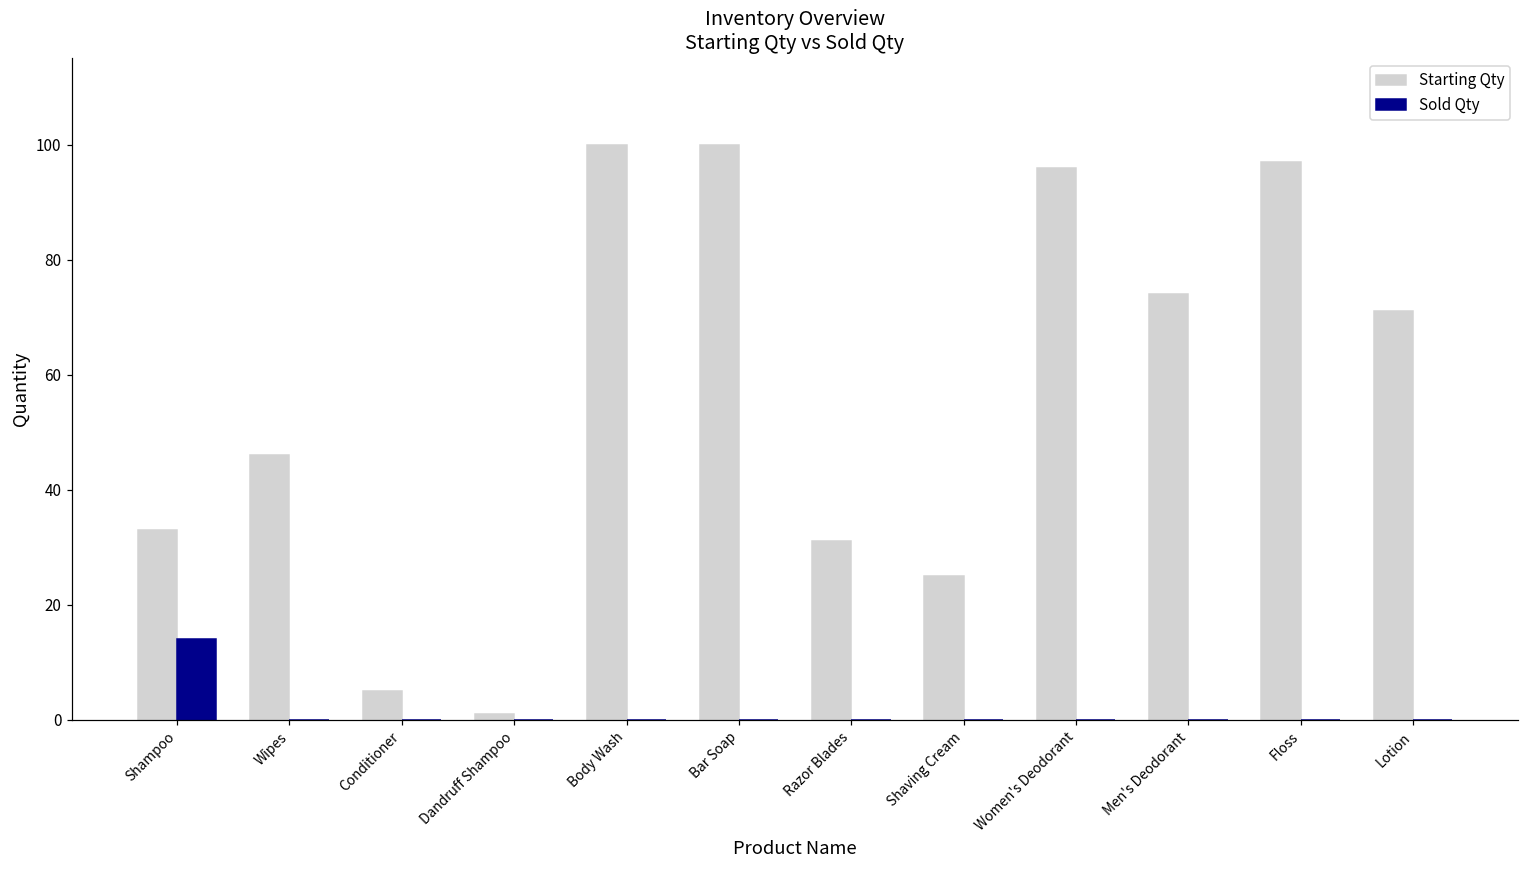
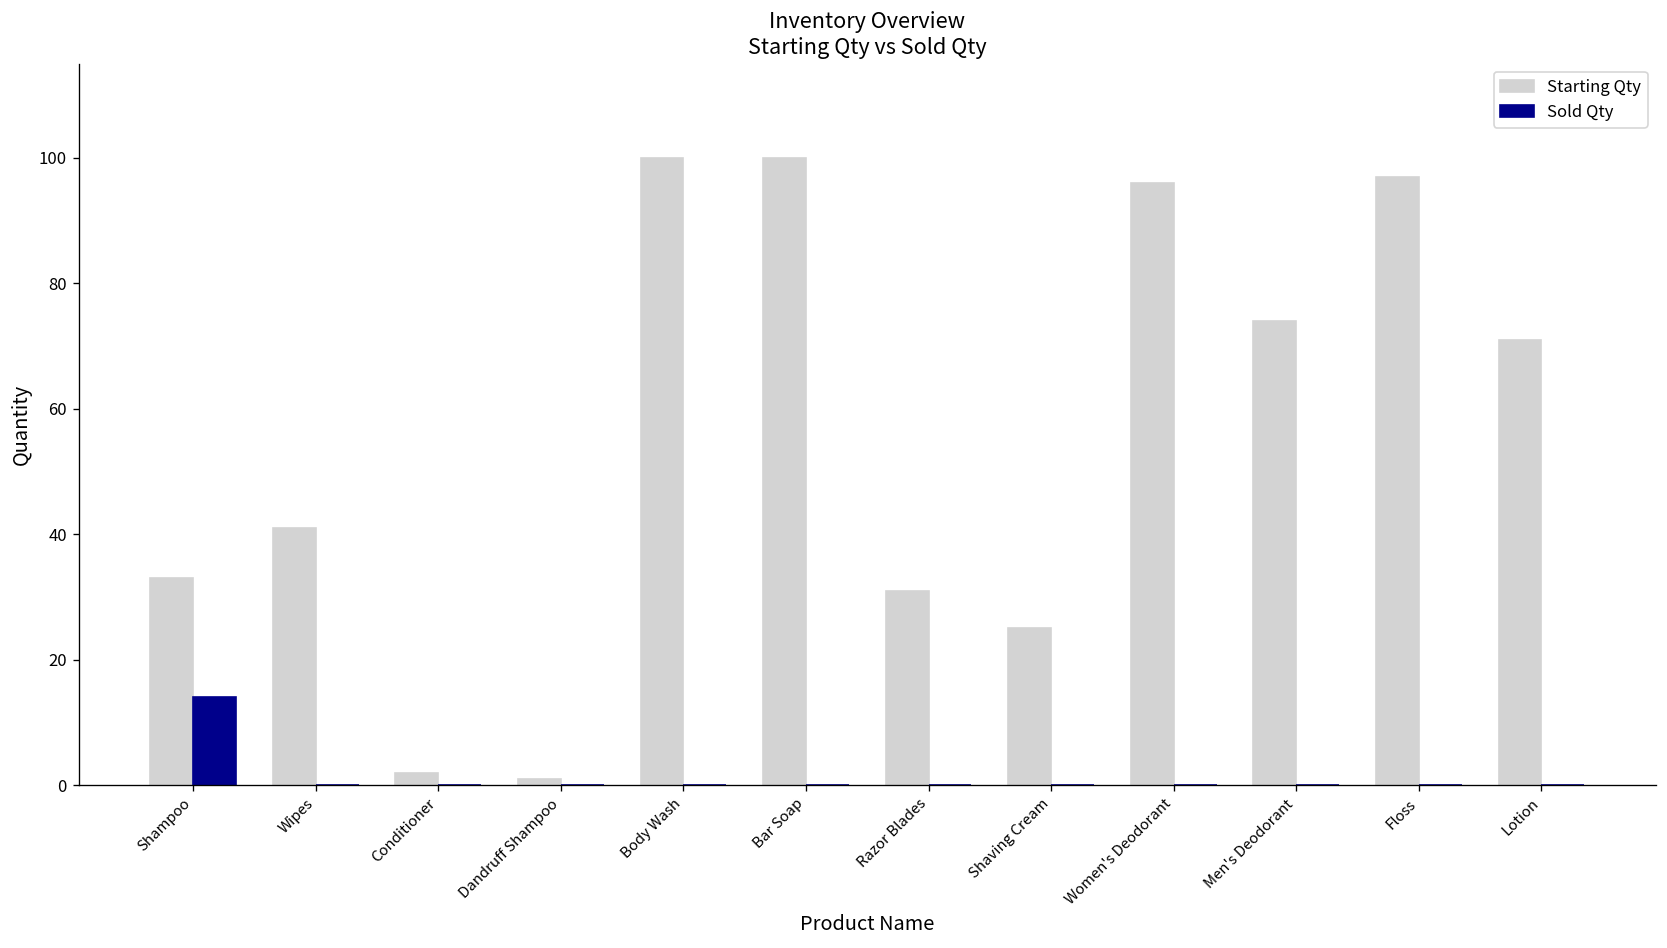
Starting Qty, Wipes: 46 -> 41
Starting Qty, Conditioner: 5 -> 2
